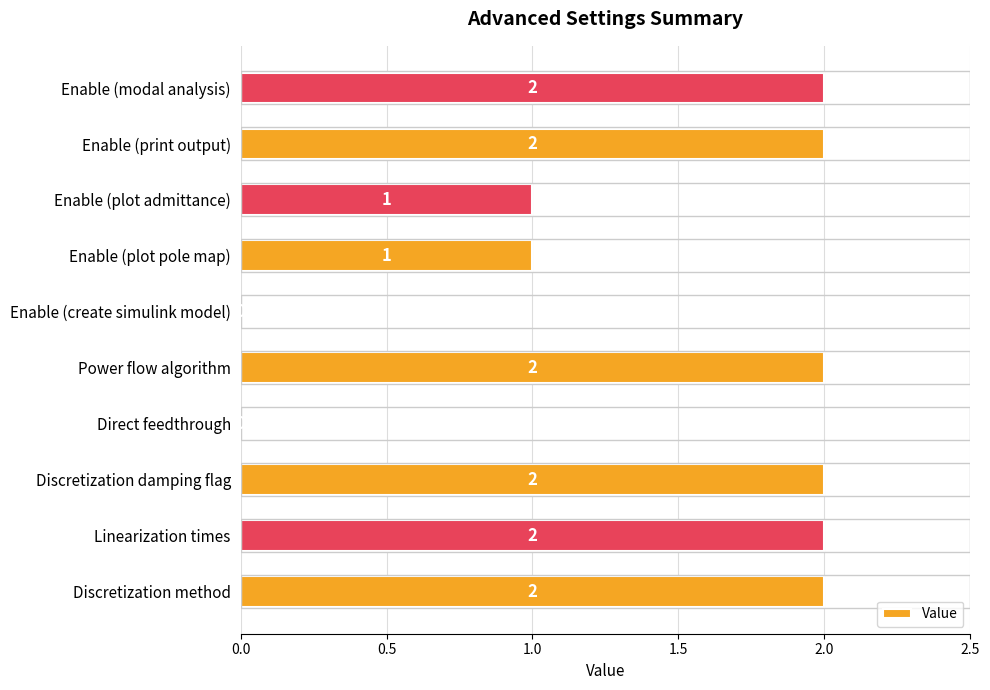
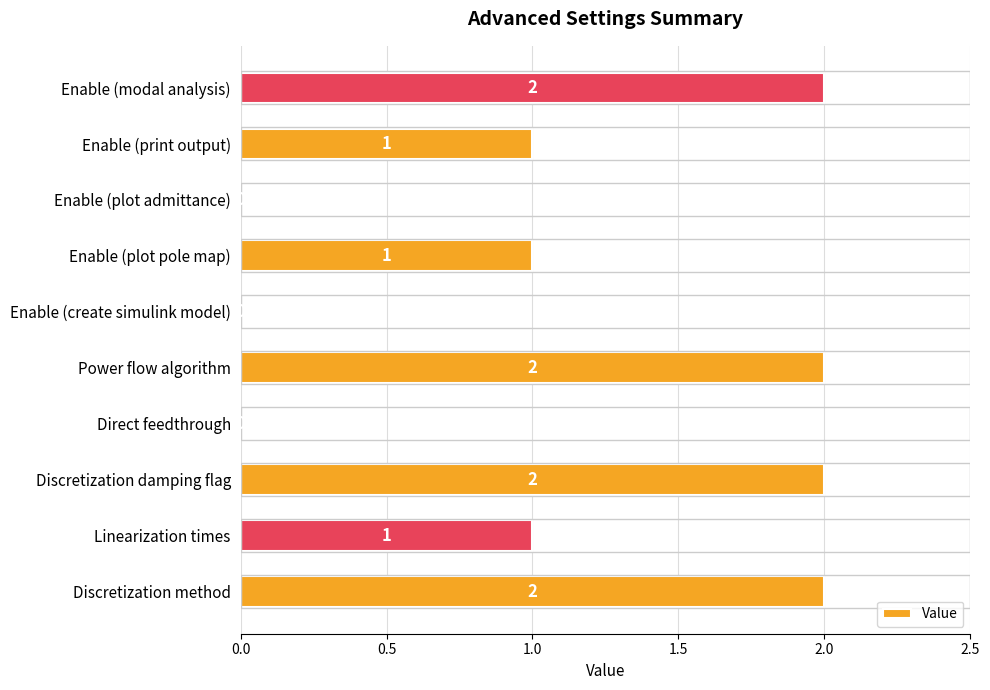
Enable (print output): 2 -> 1
Enable (plot admittance): 1 -> 0
Linearization times: 2 -> 1
